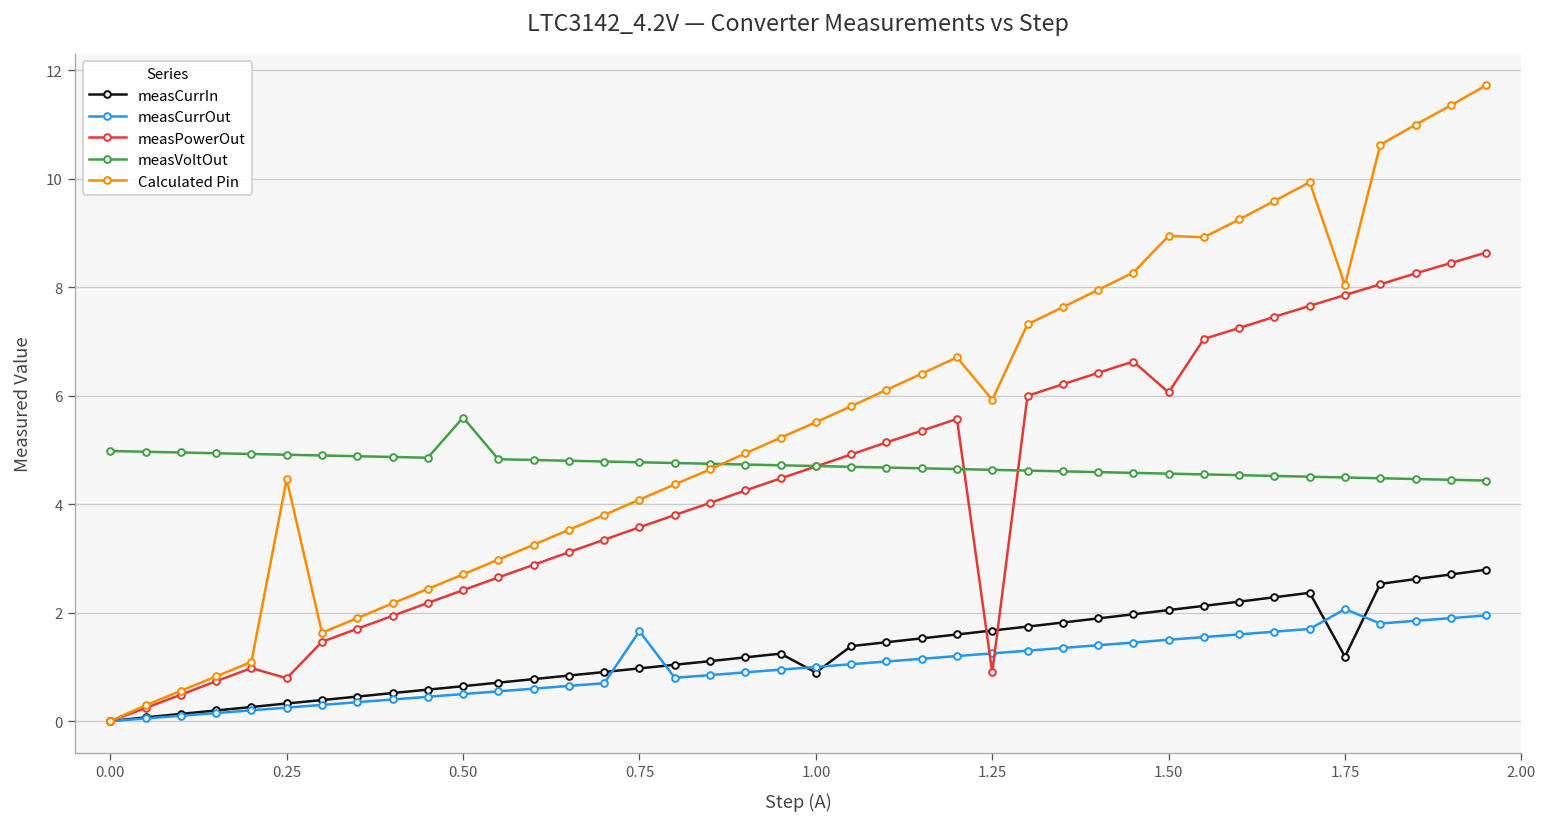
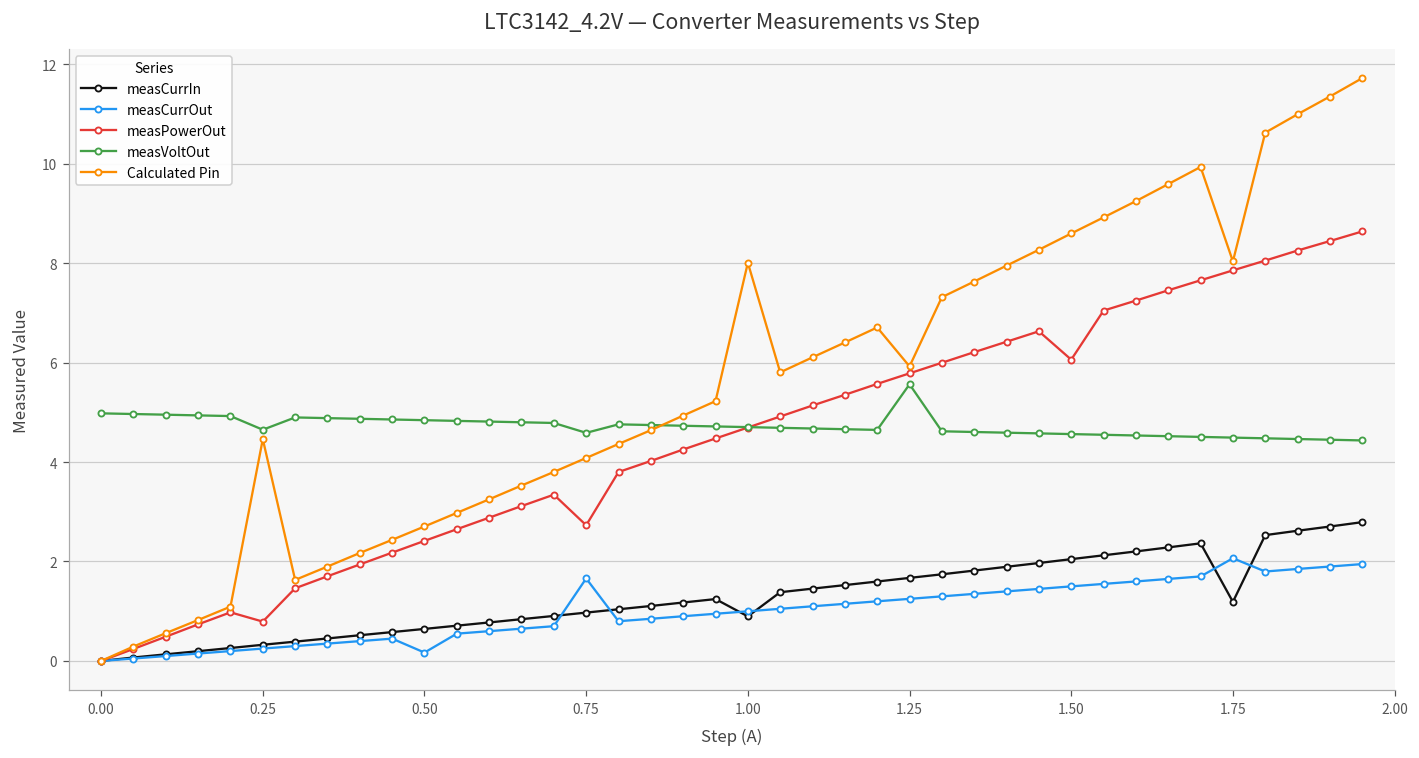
measVoltOut, 0.25: 4.9 -> 4.6
measCurrOut, 0.50: 0.5 -> 0.2
measVoltOut, 0.50: 5.6 -> 4.8
measPowerOut, 0.75: 3.6 -> 2.7
measVoltOut, 0.75: 4.8 -> 4.6
Calculated Pin, 1.00: 5.5 -> 8.0
measPowerOut, 1.25: 0.9 -> 5.8
measVoltOut, 1.25: 4.6 -> 5.6
Calculated Pin, 1.50: 8.9 -> 8.6
